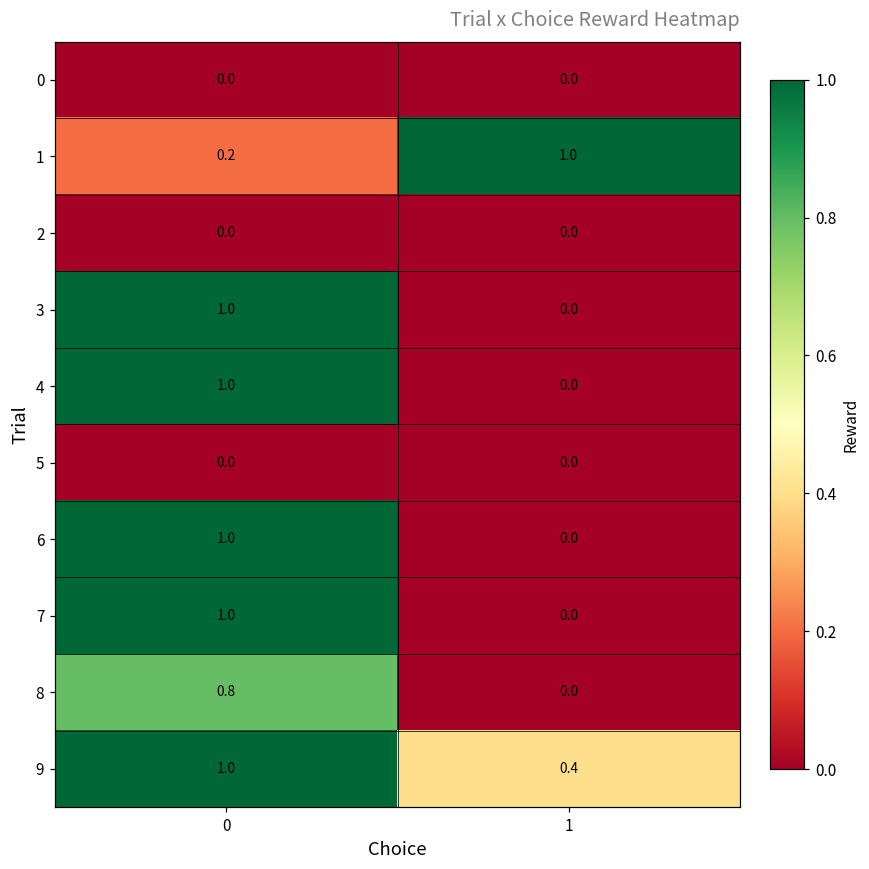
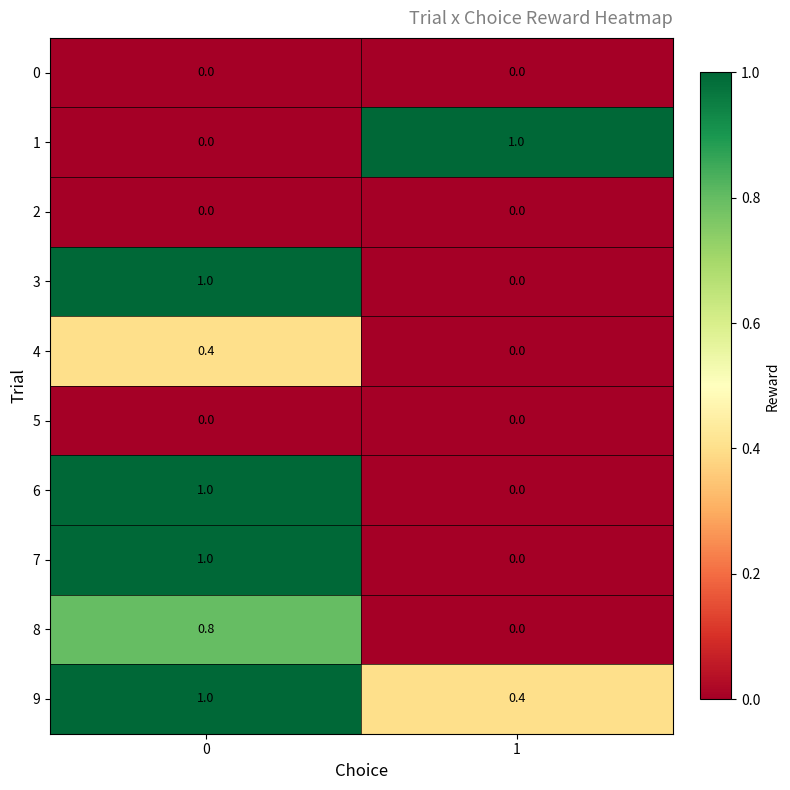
1, 0: 0.2 -> 0.0
4, 0: 1.0 -> 0.4
